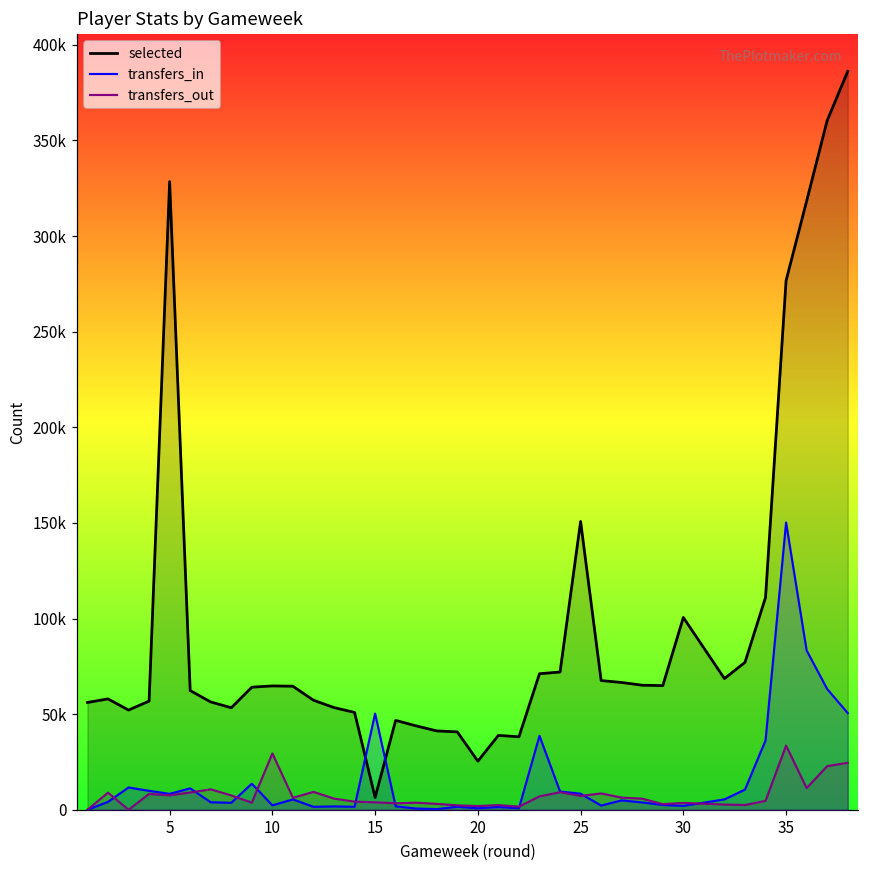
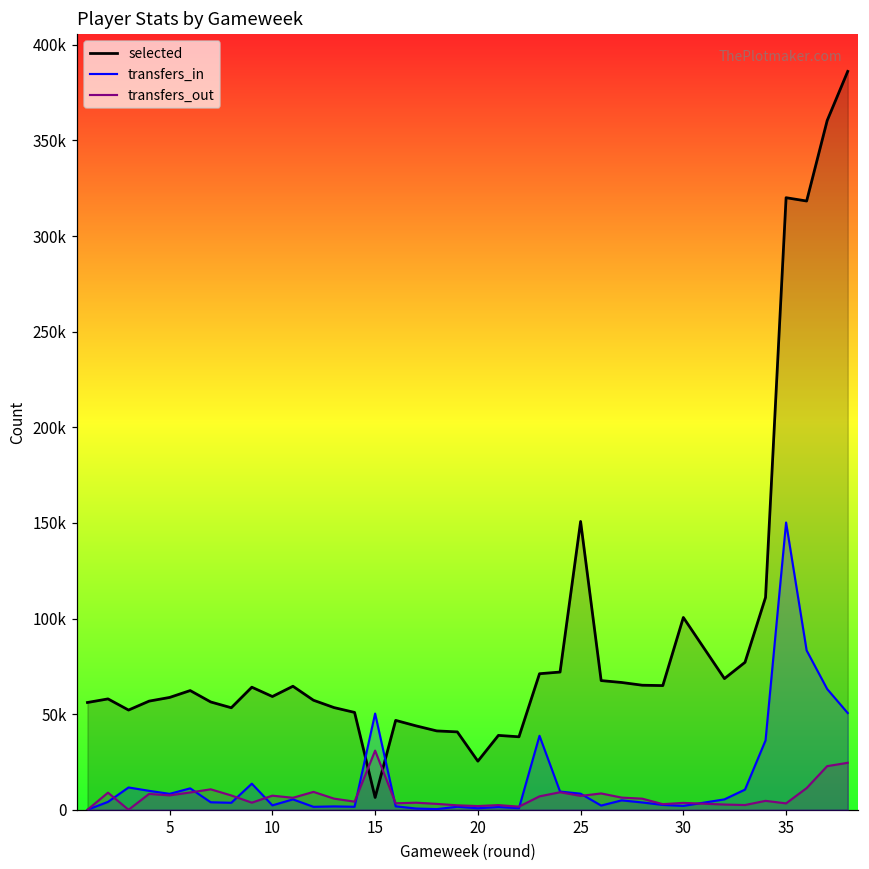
selected, 5: 328000 -> 59000
selected, 10: 65000 -> 59000
transfers_out, 10: 29000 -> 7000
transfers_out, 15: 4000 -> 31000
selected, 35: 277000 -> 320000
transfers_out, 35: 34000 -> 3000
